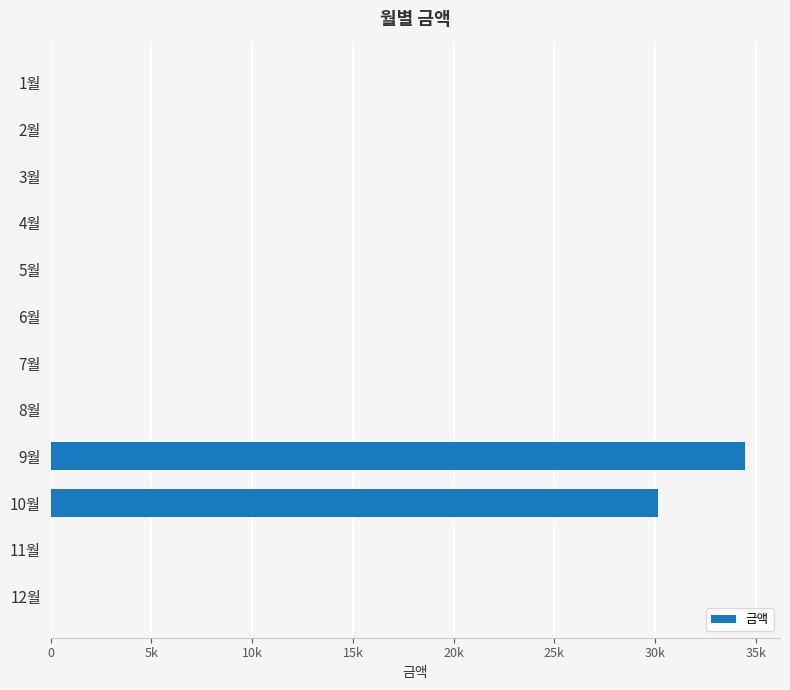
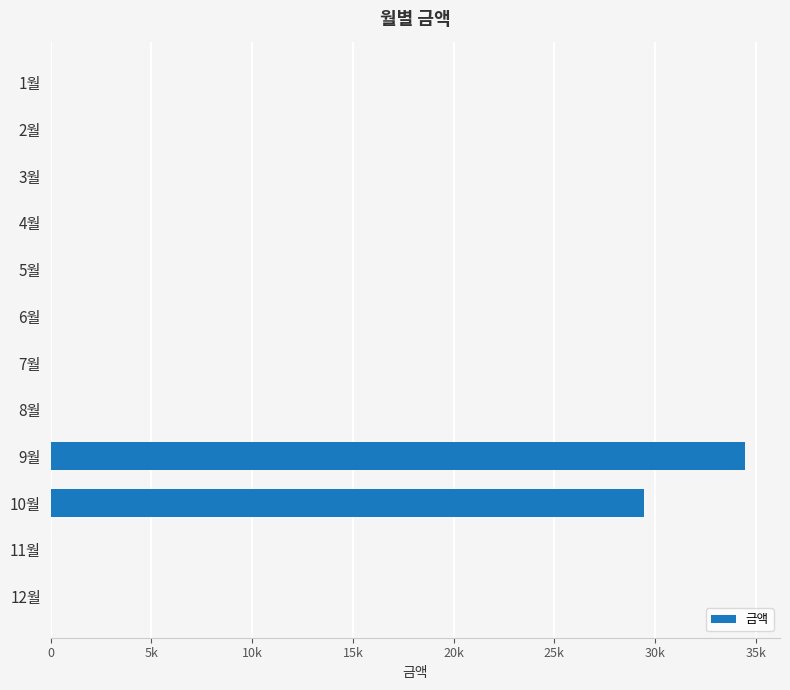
10월: 30200 -> 29500
